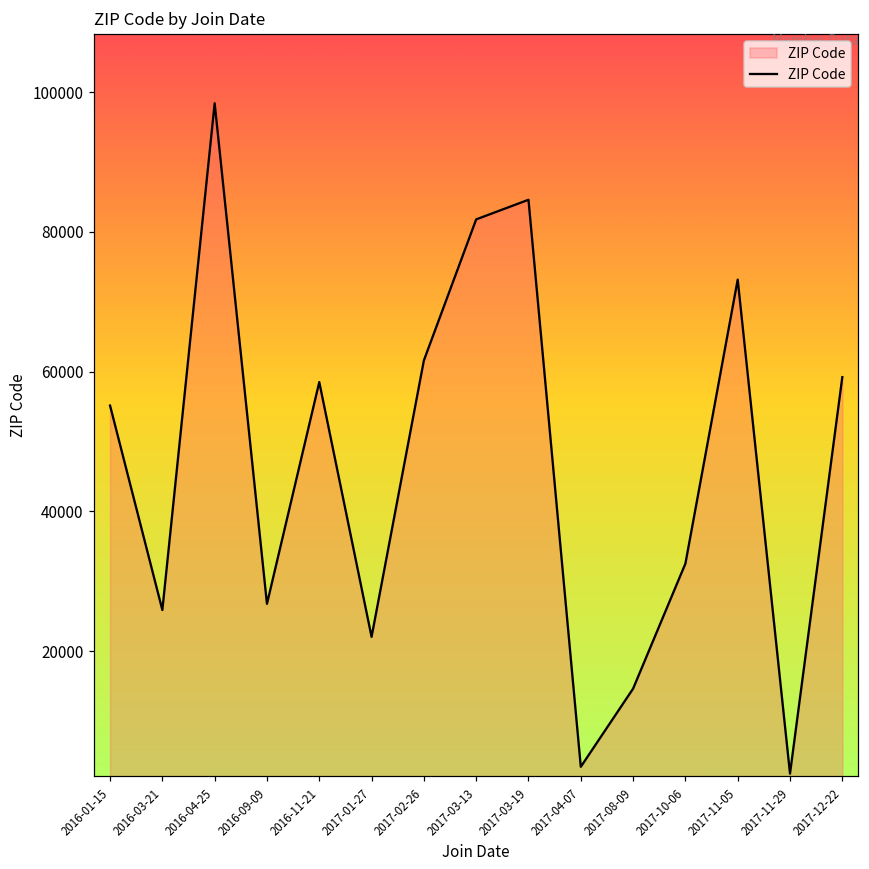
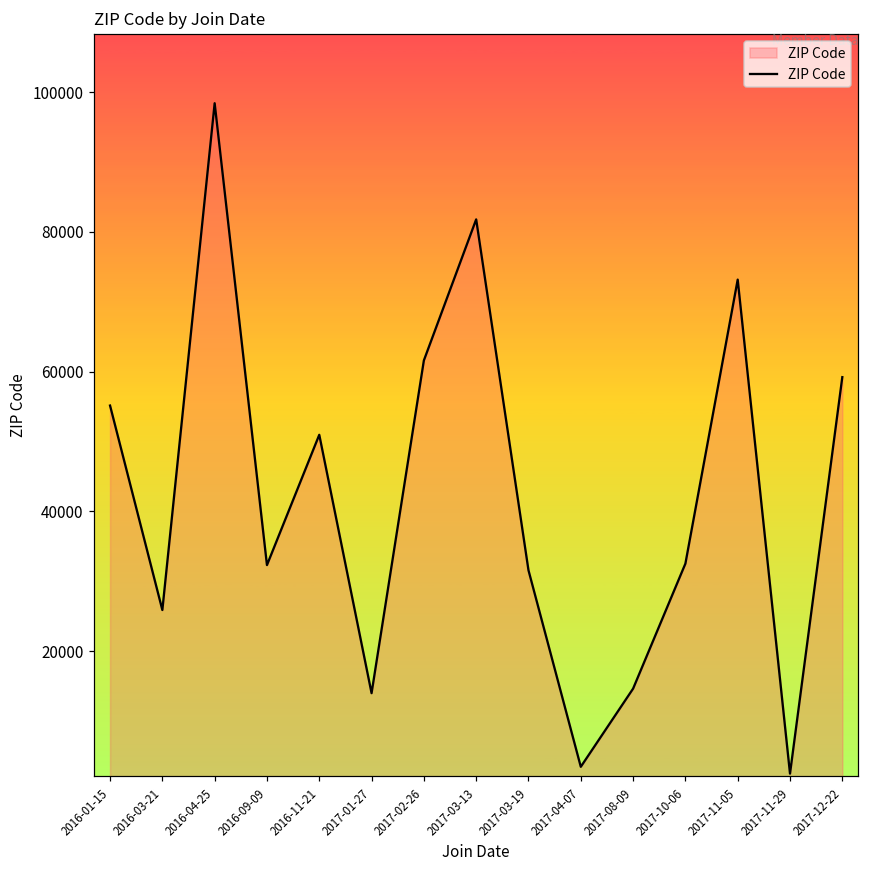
2016-09-09: 27000 -> 32000
2016-11-21: 59000 -> 51000
2017-01-27: 22000 -> 14000
2017-03-19: 85000 -> 32000
